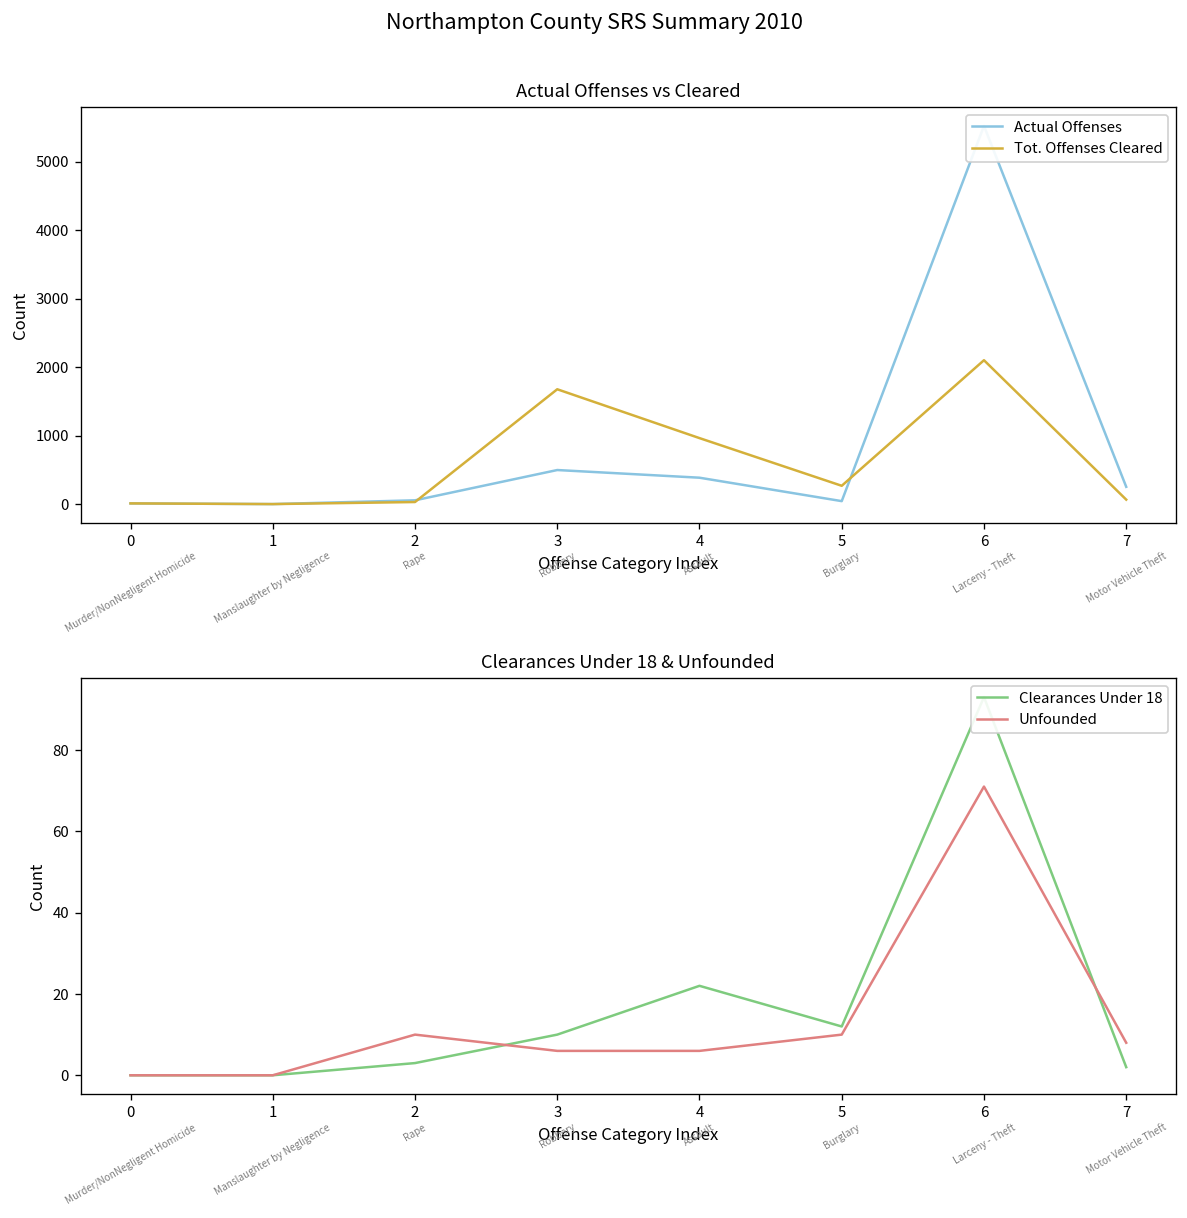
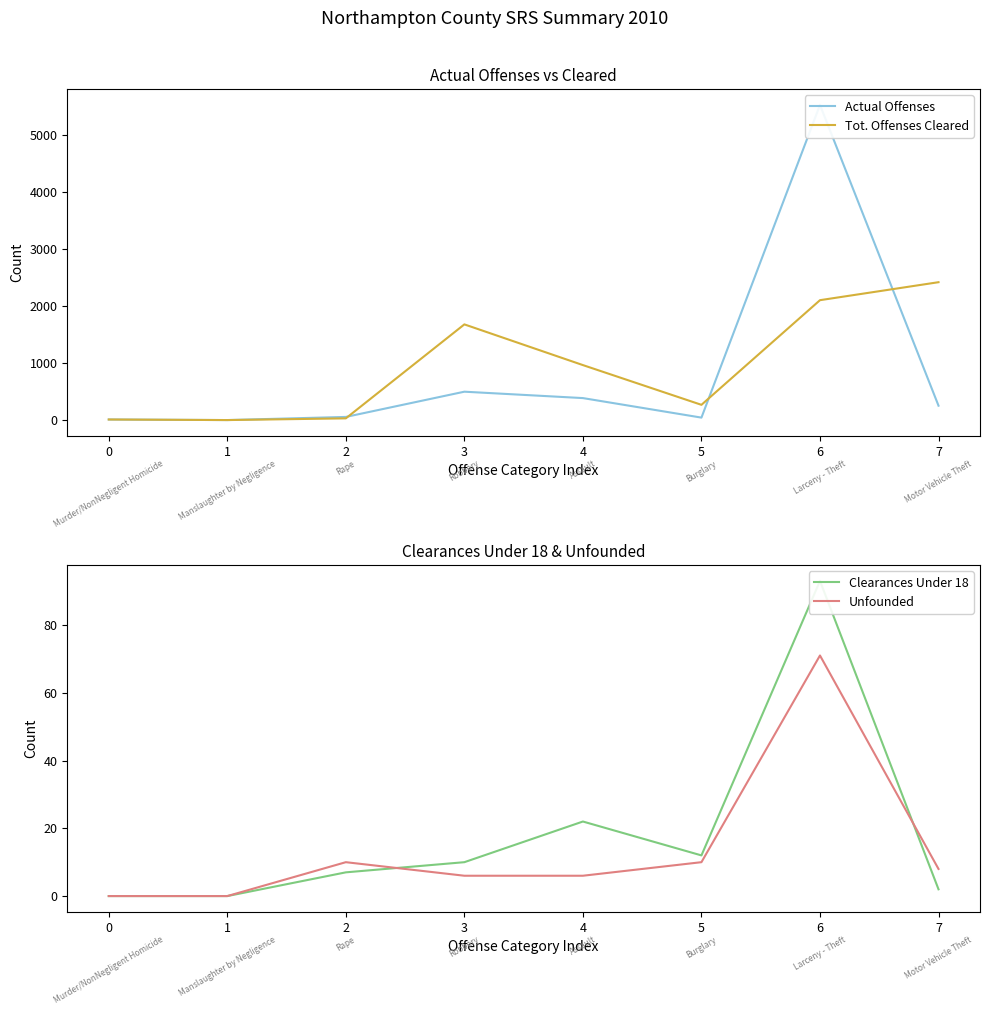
Actual Offenses vs Cleared, Tot. Offenses Cleared, 7: 100 -> 2400
Clearances Under 18 & Unfounded, Clearances Under 18, 2: 3 -> 7
